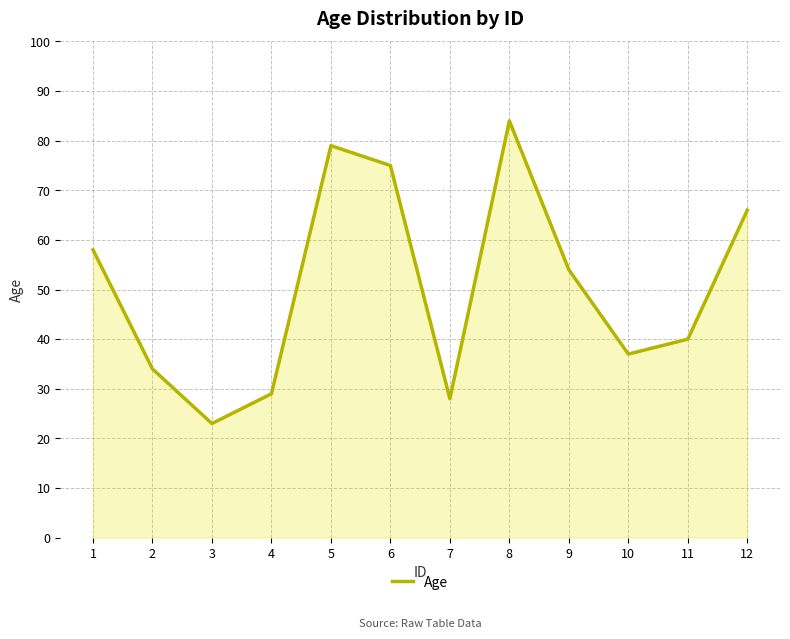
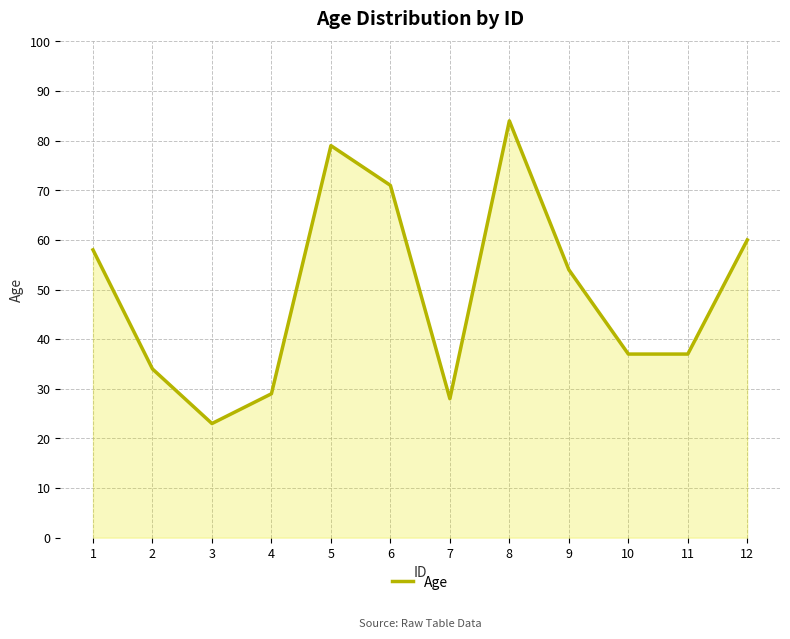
6: 75 -> 71
11: 40 -> 37
12: 66 -> 60
